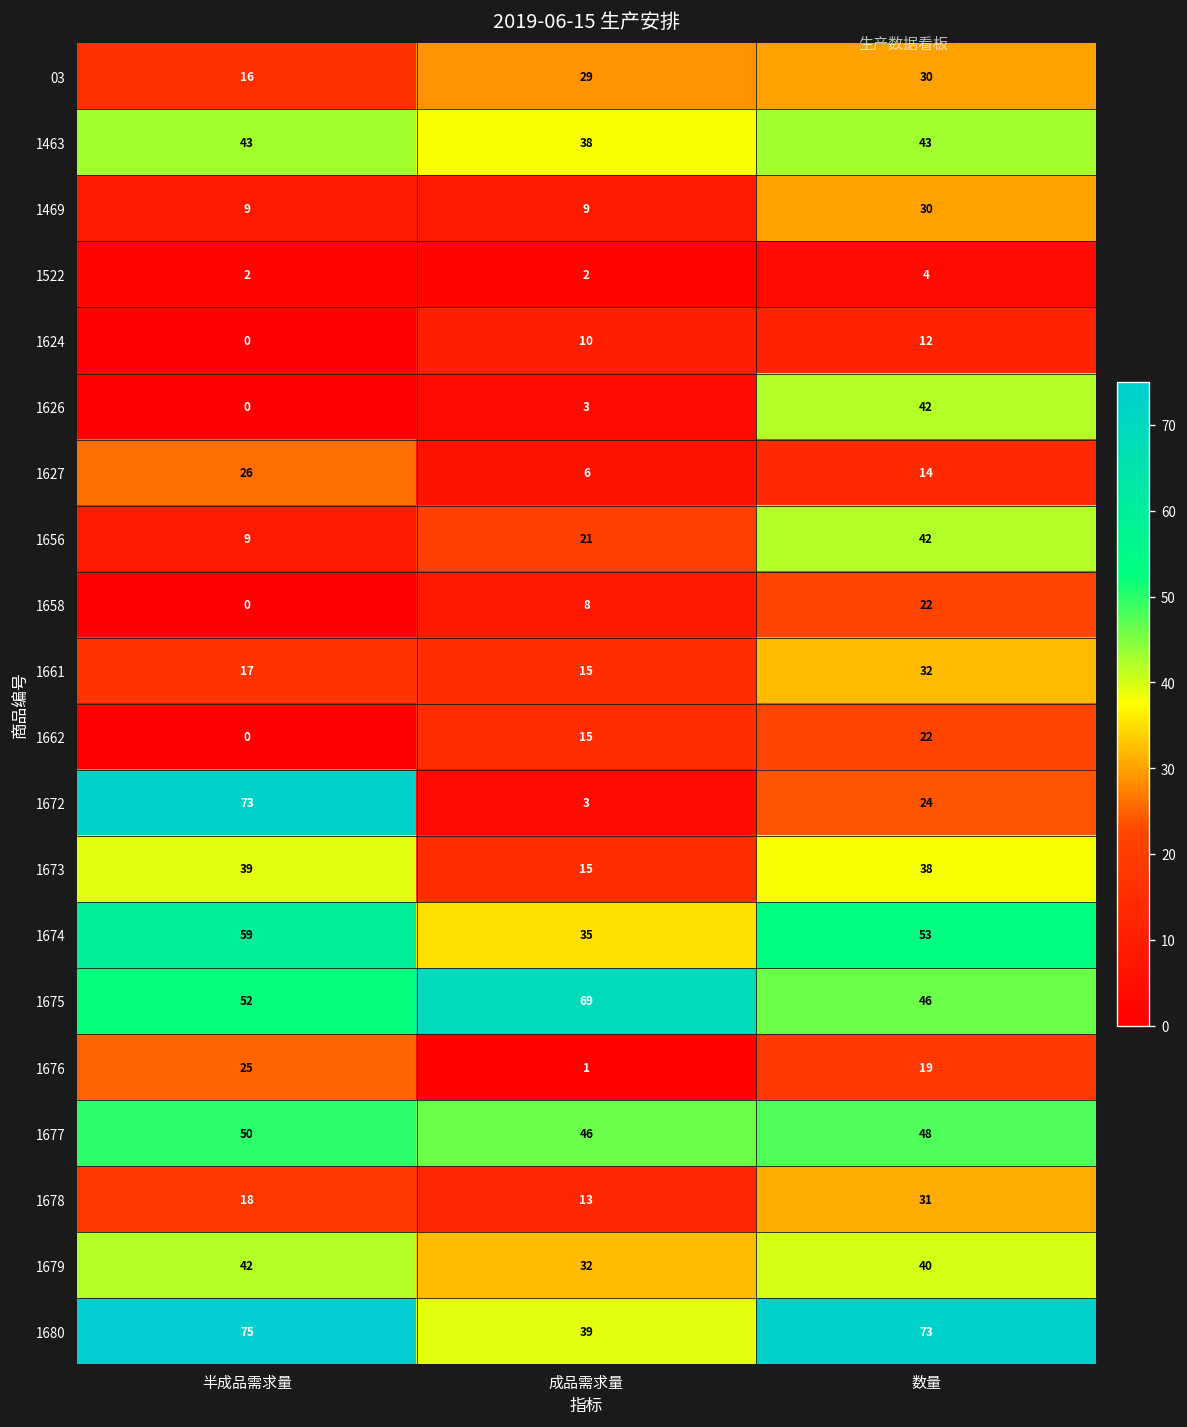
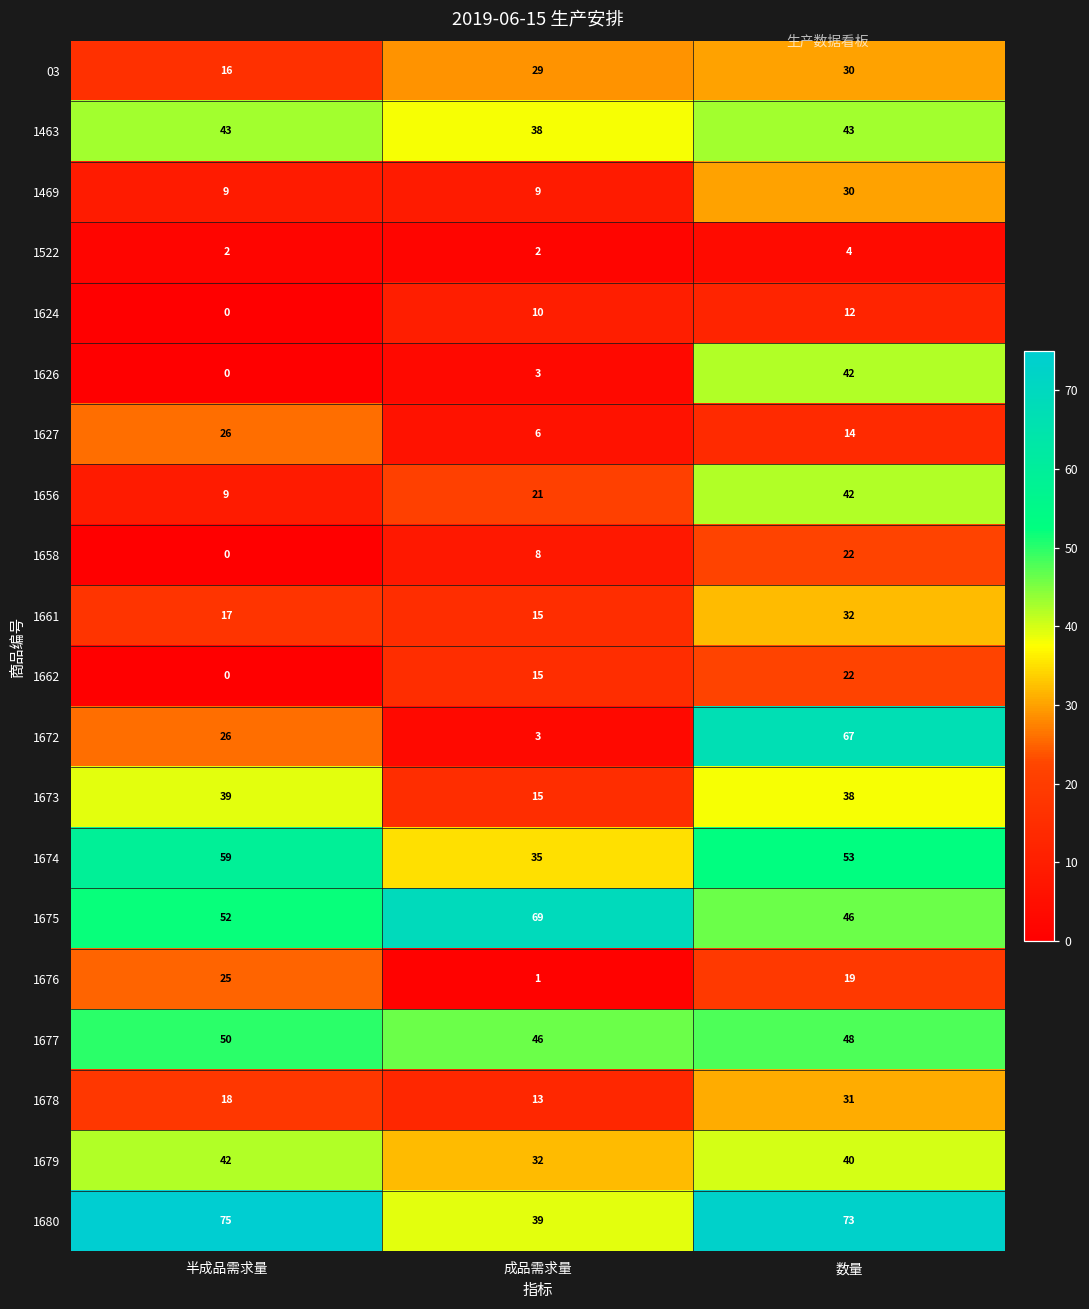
1672, 半成品需求量: 73 -> 26
1672, 数量: 24 -> 67
